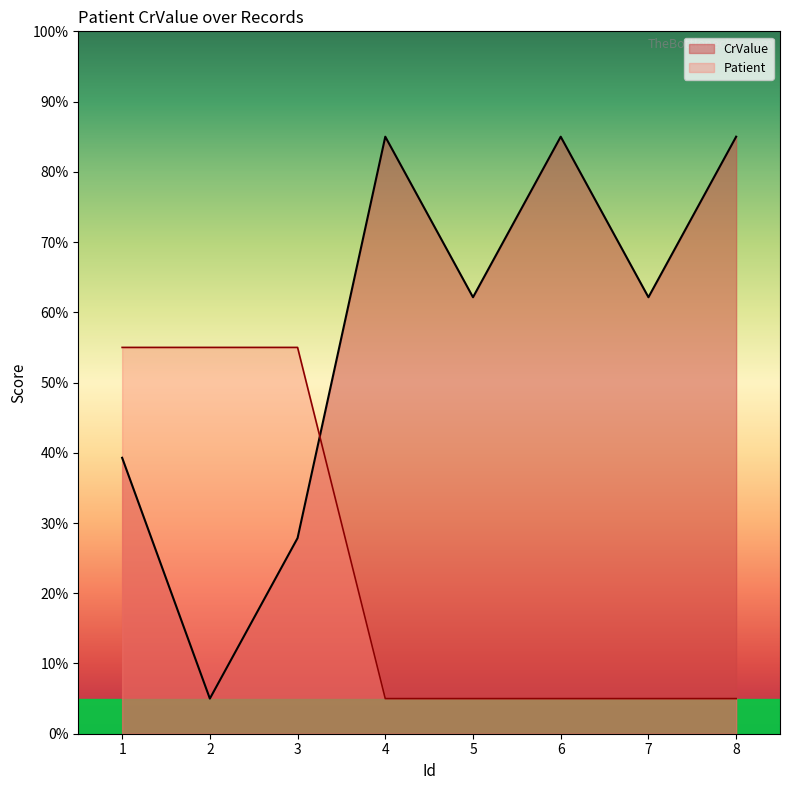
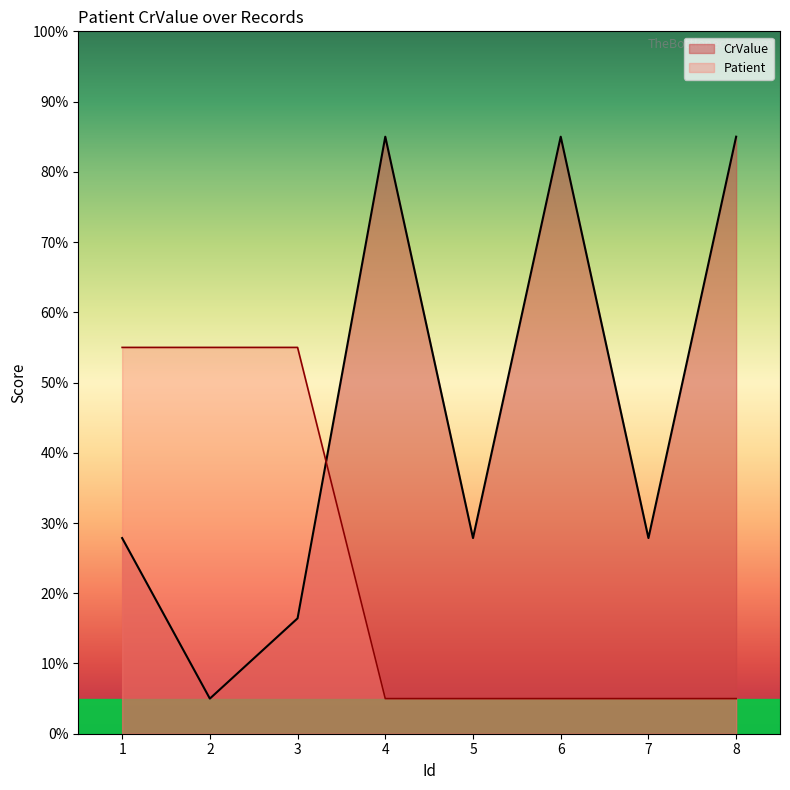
CrValue, 1: 39% -> 28%
CrValue, 3: 28% -> 16%
CrValue, 5: 62% -> 28%
CrValue, 7: 62% -> 28%
